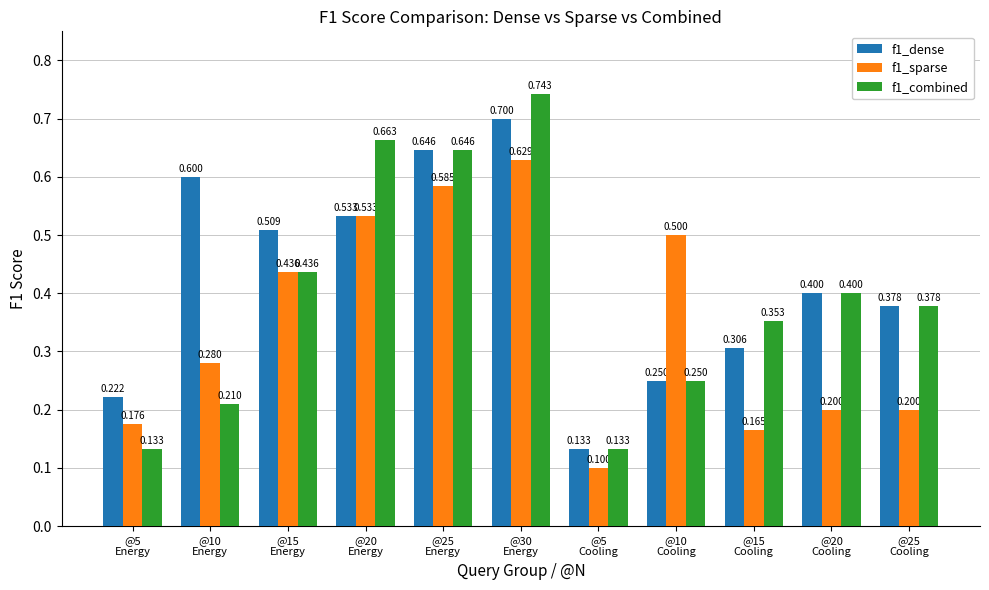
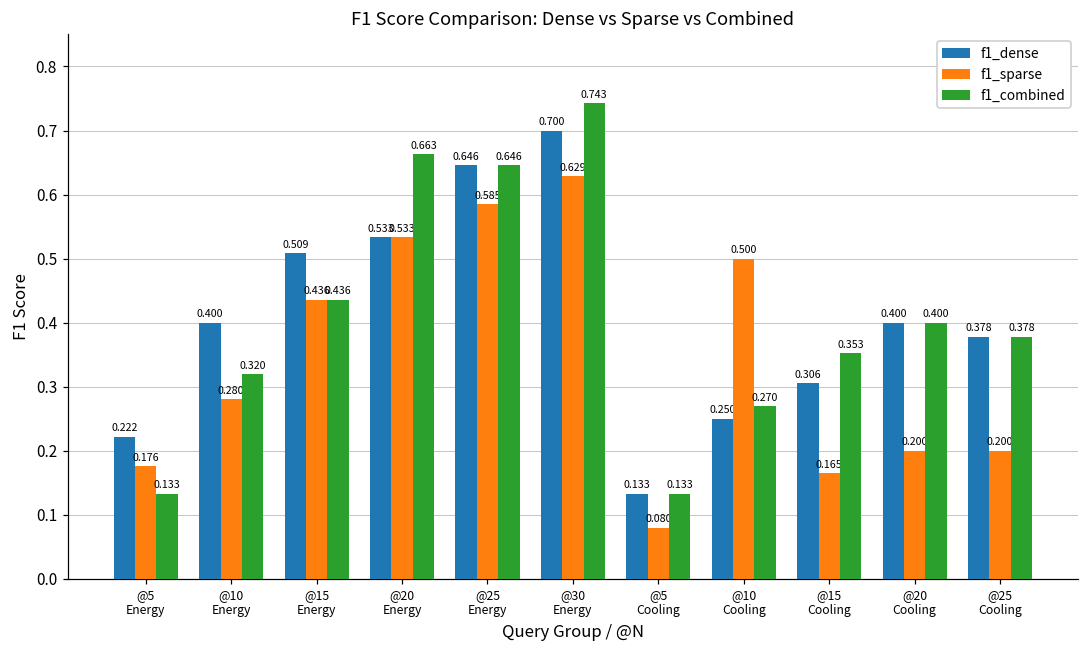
f1_dense, @10 Energy: 0.600 -> 0.400
f1_combined, @10 Energy: 0.210 -> 0.320
f1_sparse, @5 Cooling: 0.100 -> 0.080
f1_combined, @10 Cooling: 0.250 -> 0.270
